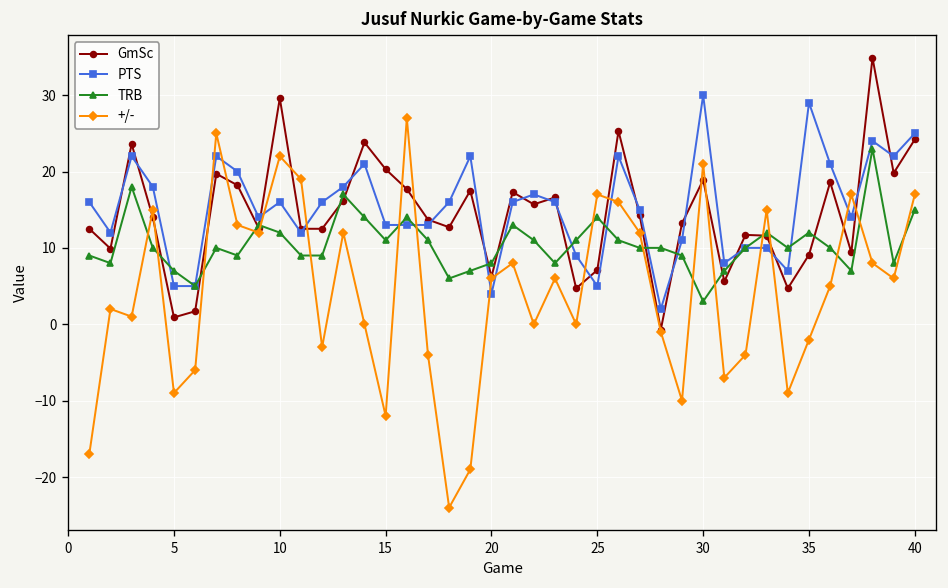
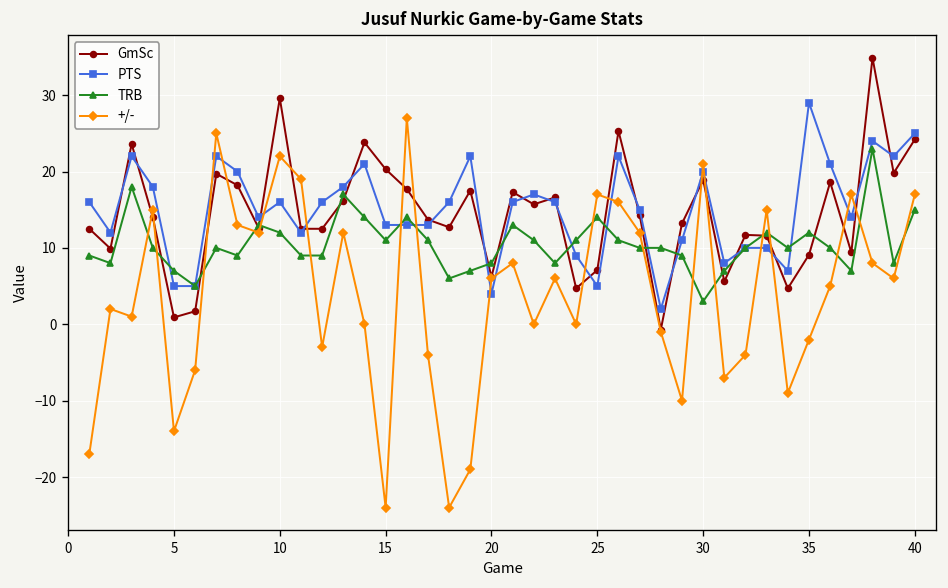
+/-, 5: -9 -> -14
+/-, 15: -12 -> -24
PTS, 30: 30 -> 20
